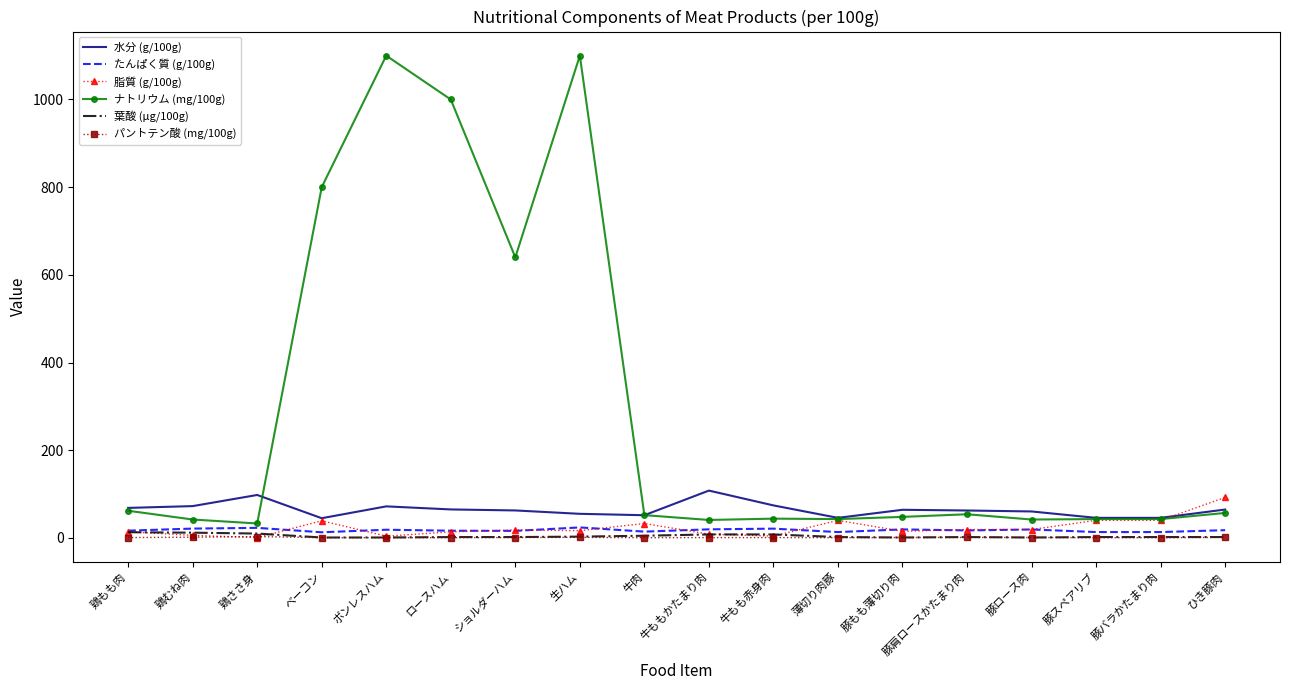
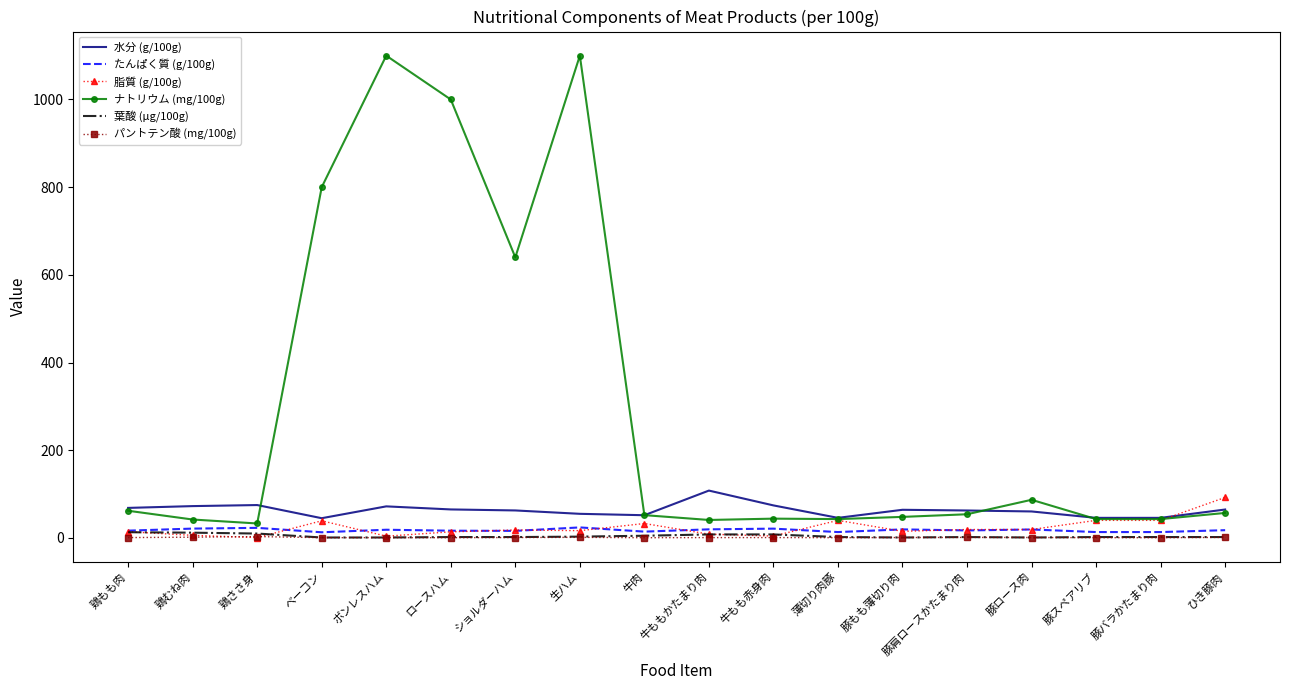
水分 (g/100g), 鶏ささ身: 100 -> 80
ナトリウム (mg/100g), 豚ロース肉: 40 -> 90
